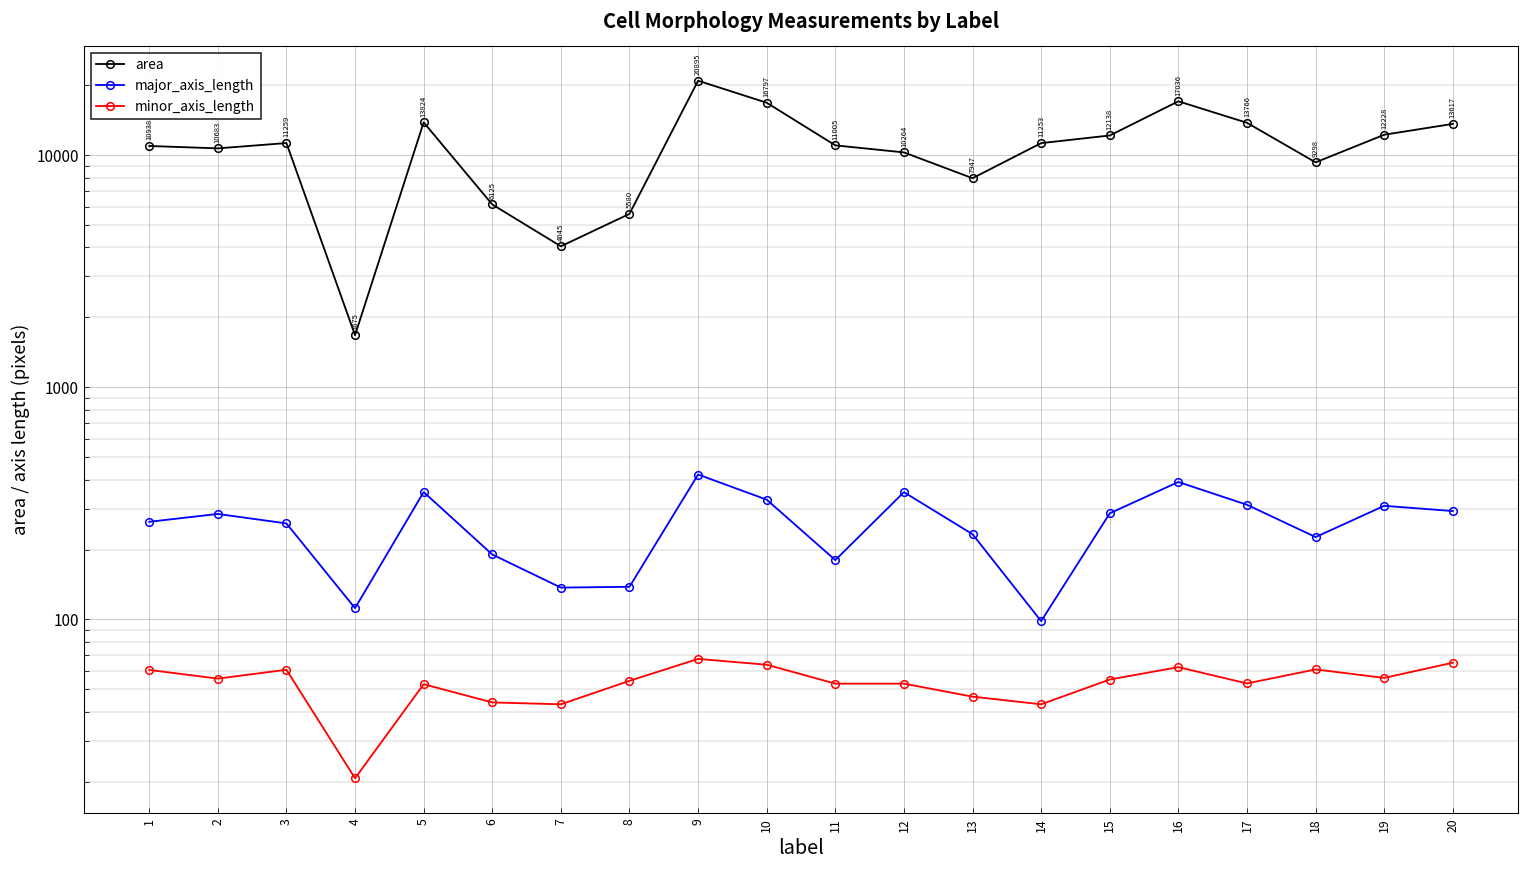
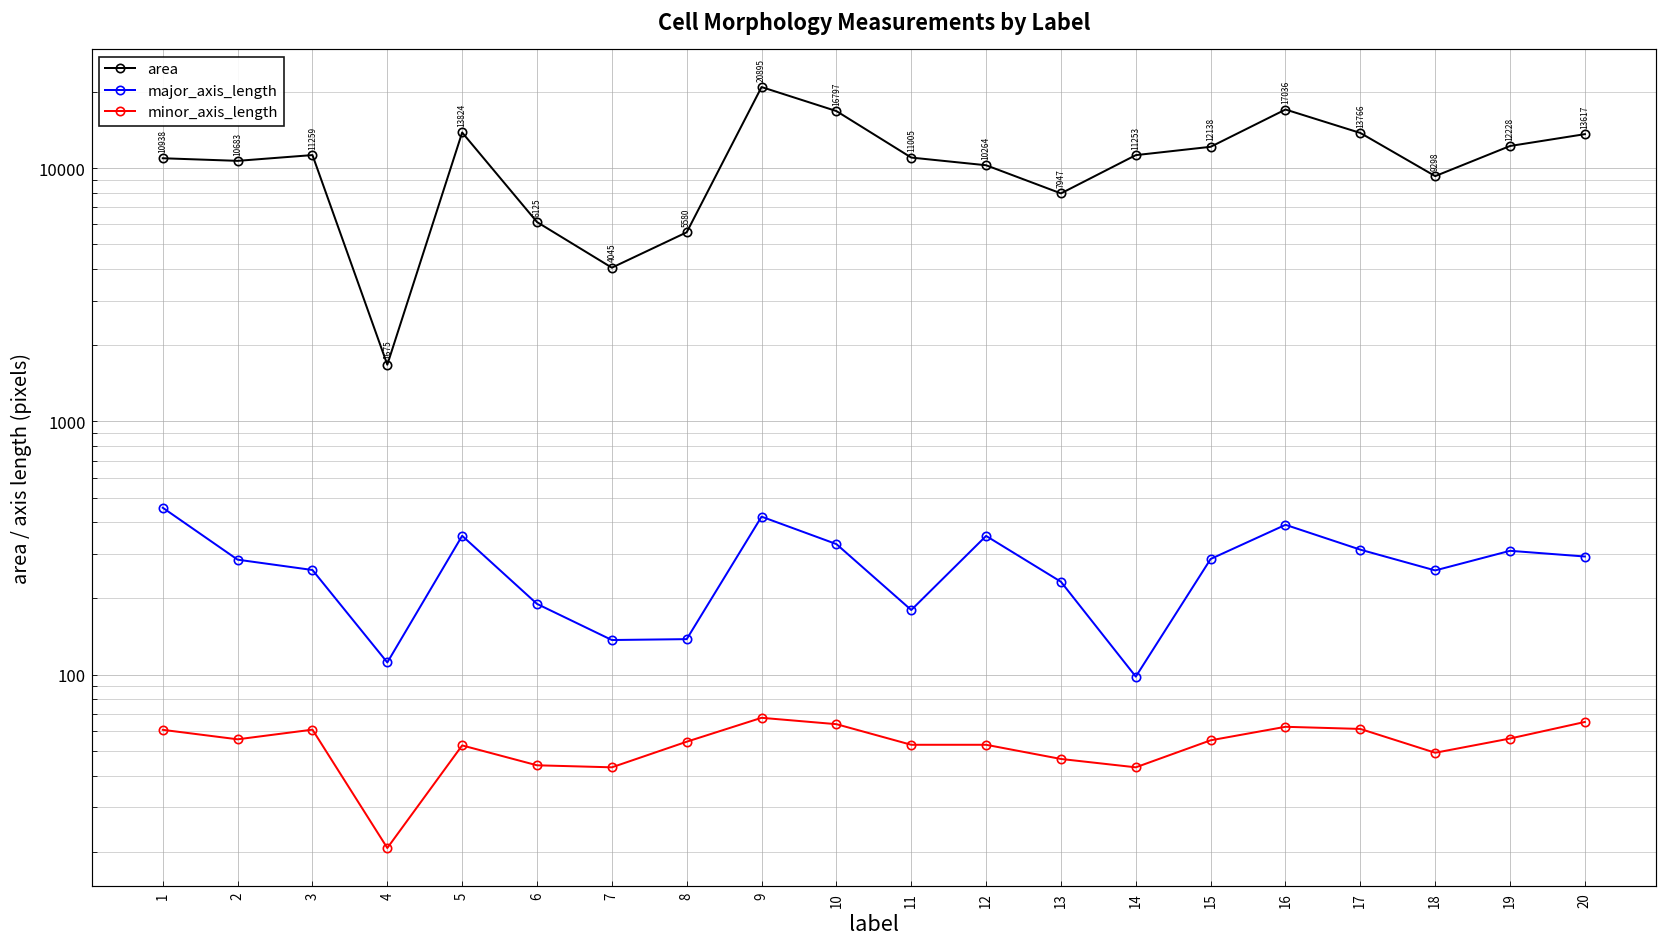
major_axis_length, 1: 260 -> 460
minor_axis_length, 17: 53 -> 61
major_axis_length, 18: 230 -> 260
minor_axis_length, 18: 61 -> 49
